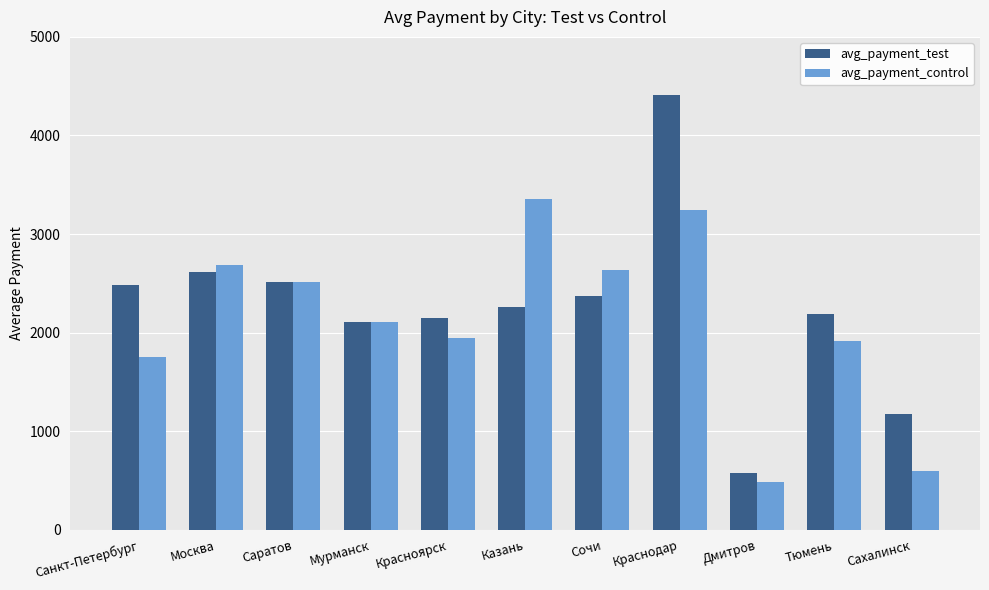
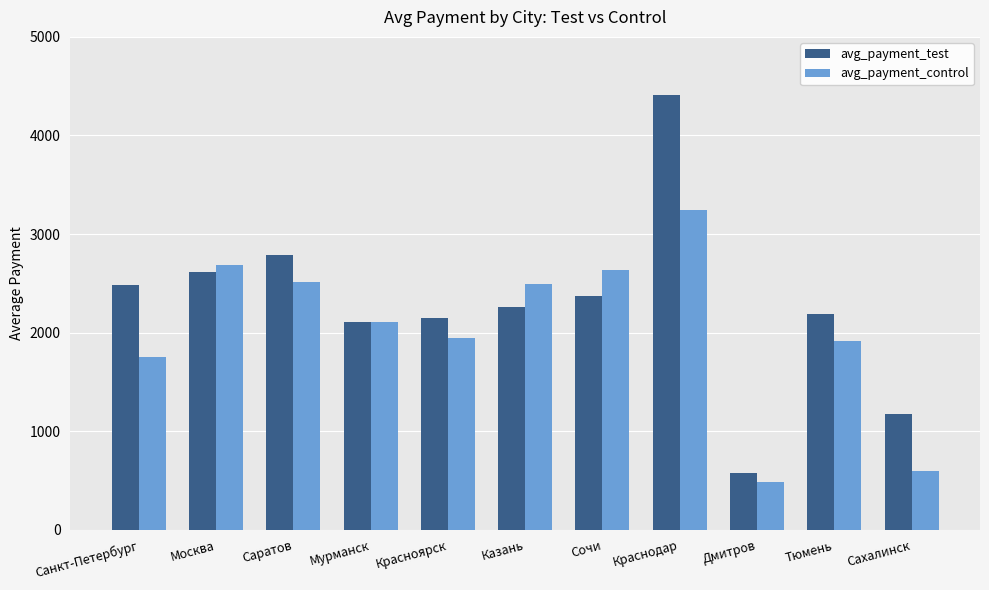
avg_payment_test, Саратов: 2500 -> 2800
avg_payment_control, Казань: 3400 -> 2500
